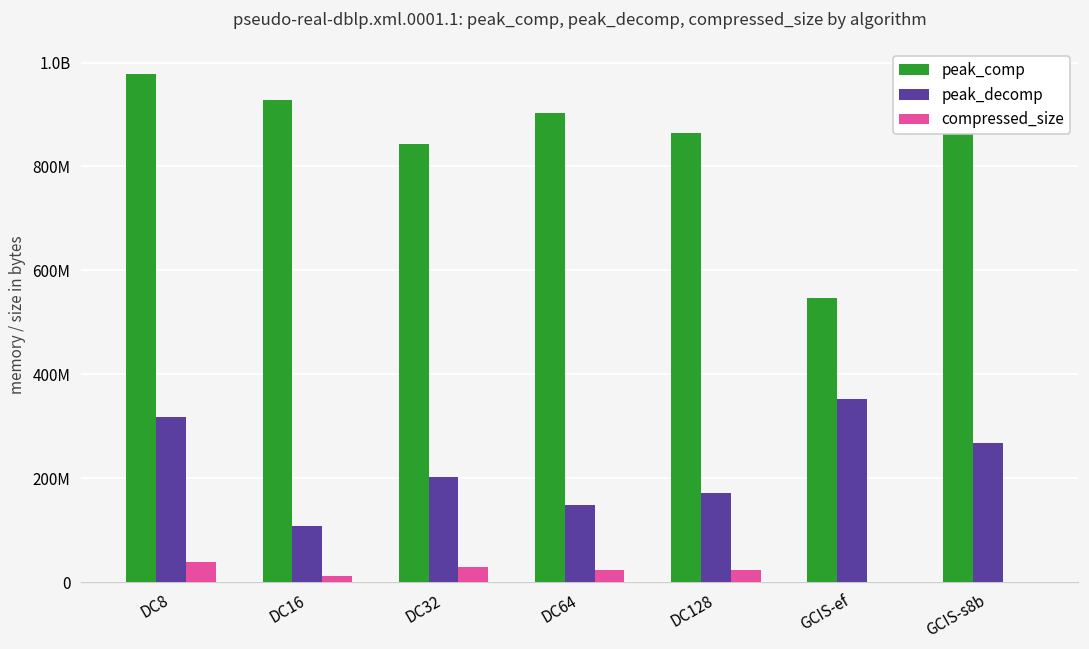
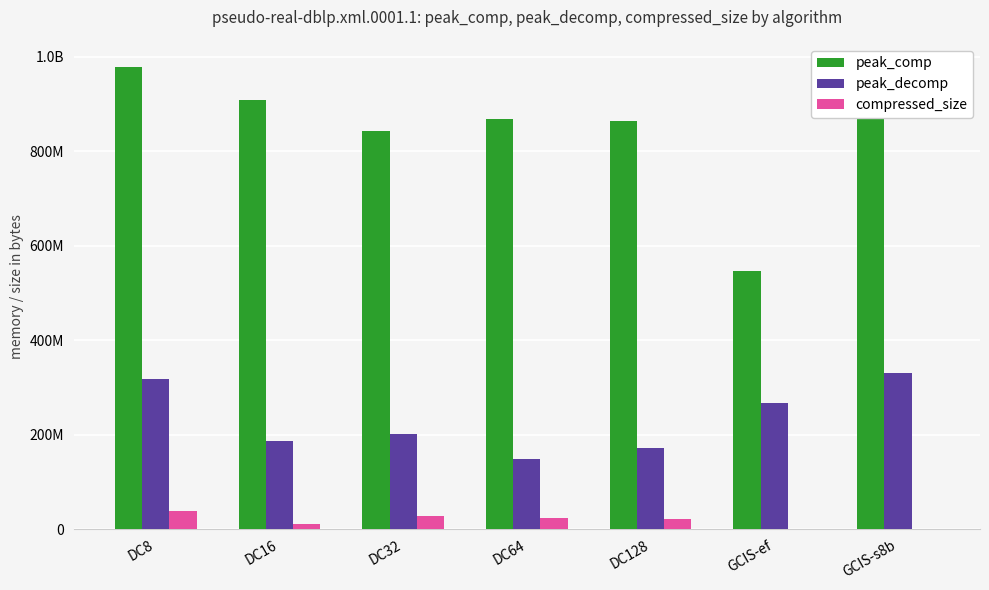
peak_comp, DC16: 930000000 -> 910000000
peak_decomp, DC16: 110000000 -> 190000000
peak_comp, DC64: 900000000 -> 870000000
peak_decomp, GCIS-ef: 350000000 -> 270000000
peak_decomp, GCIS-s8b: 270000000 -> 330000000
